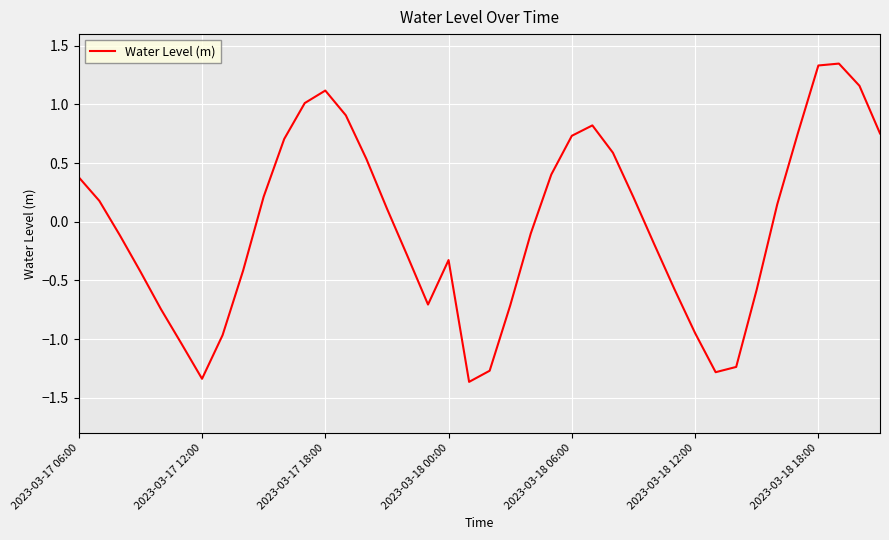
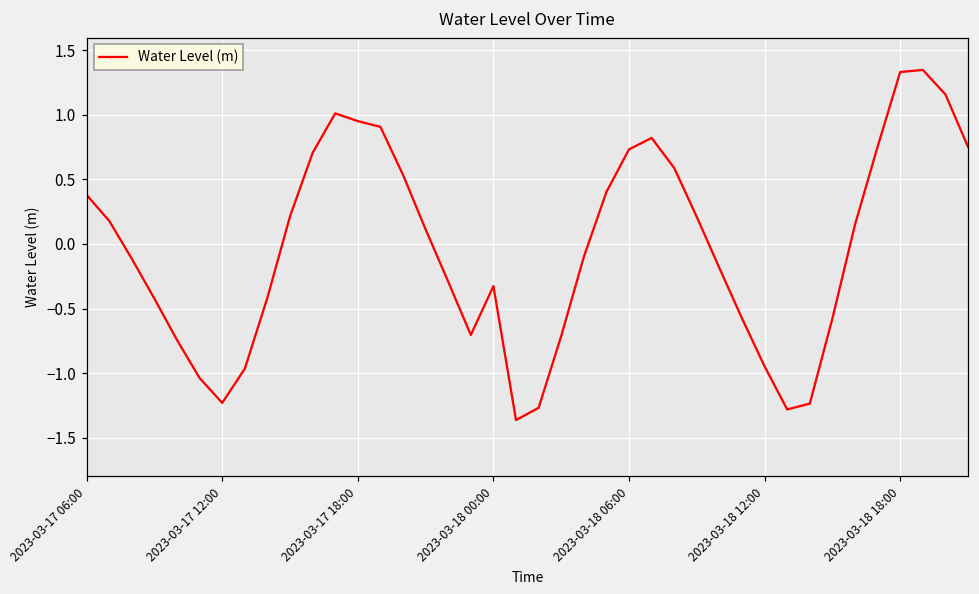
2023-03-17 12:00: -1.34 -> -1.23
2023-03-17 18:00: 1.12 -> 0.95
